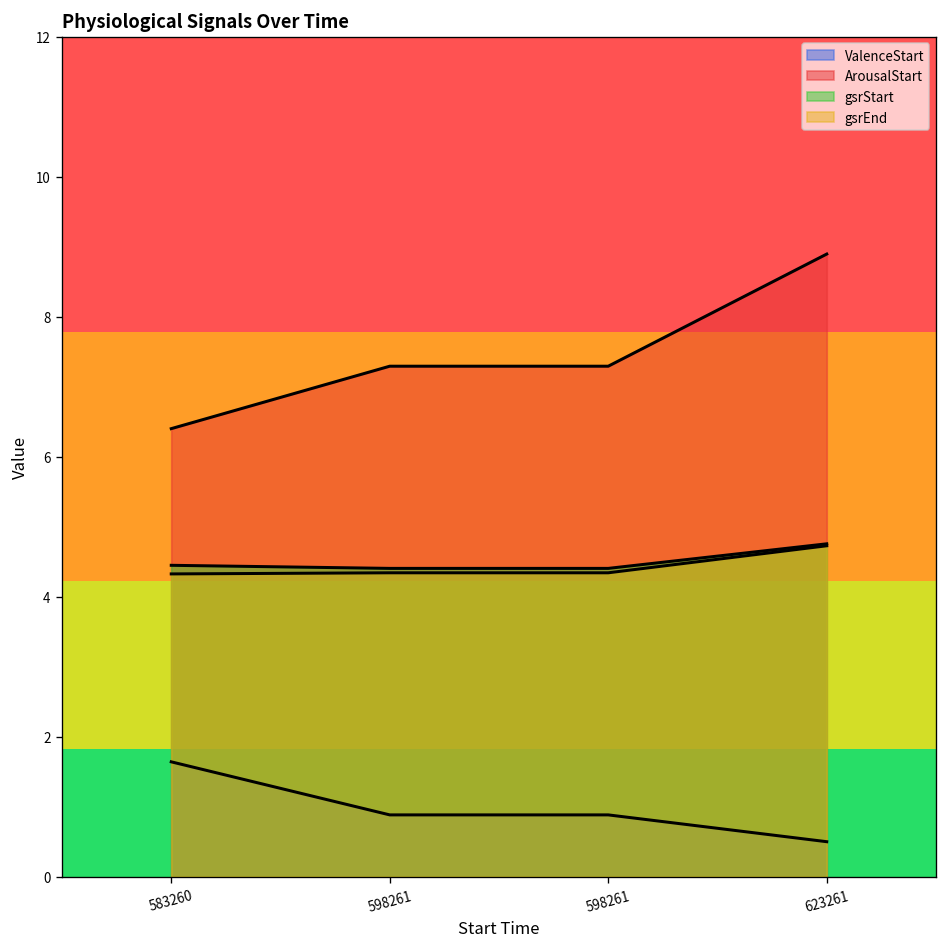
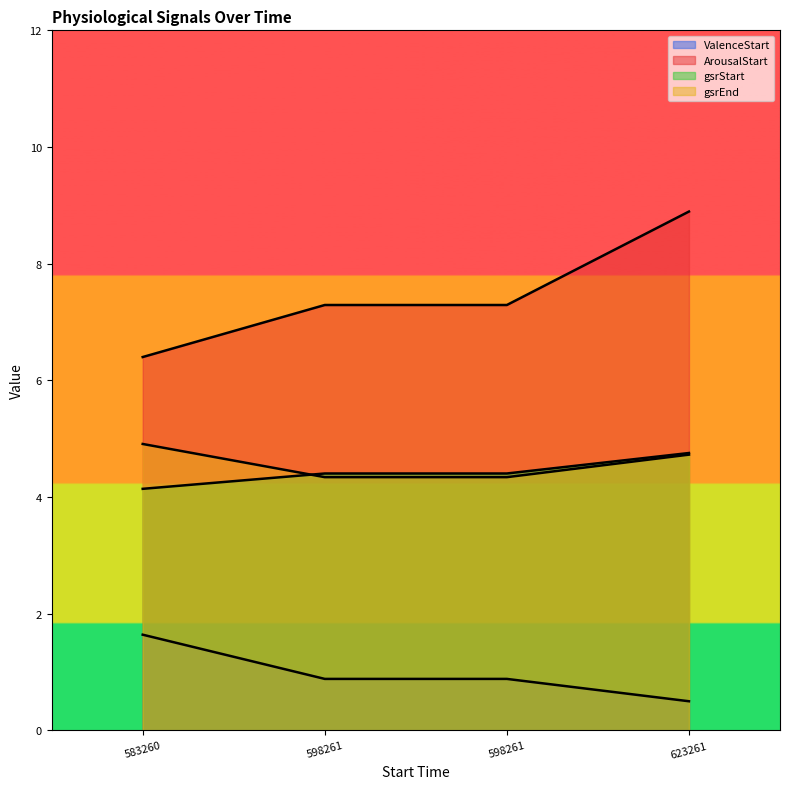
gsrStart, 583260: 4.4 -> 4.1
gsrEnd, 583260: 4.3 -> 4.9
